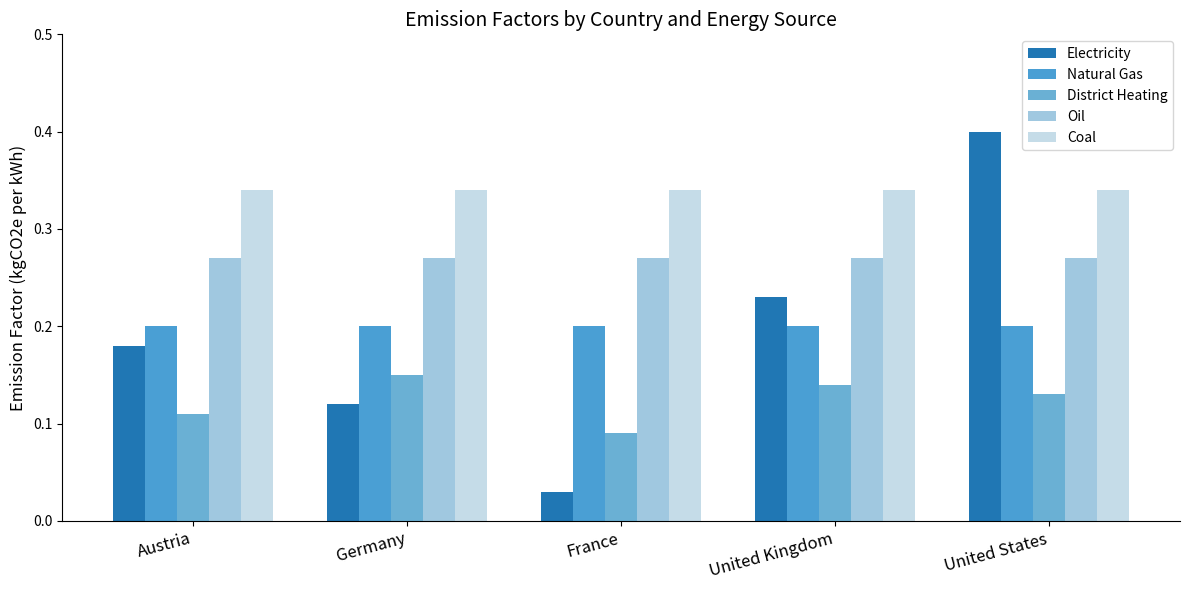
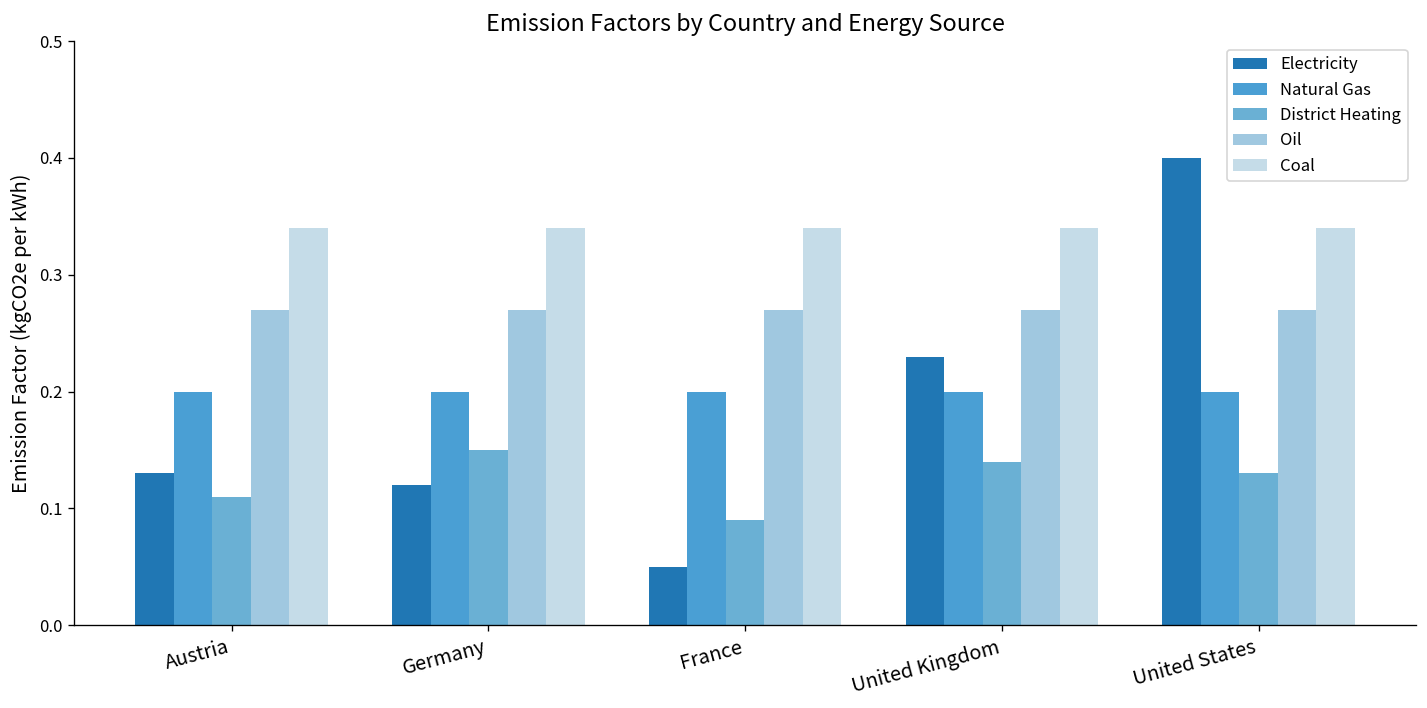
Electricity, Austria: 0.18 -> 0.13
Electricity, France: 0.03 -> 0.05
